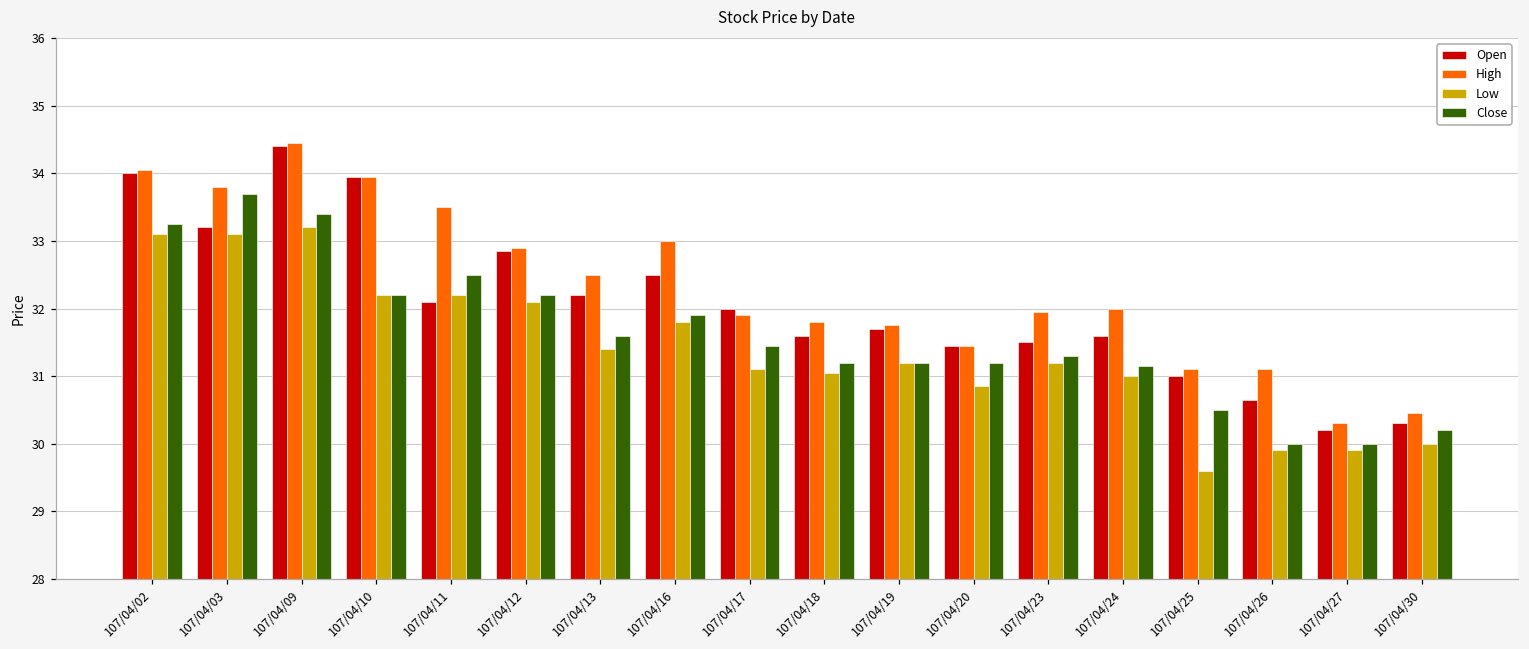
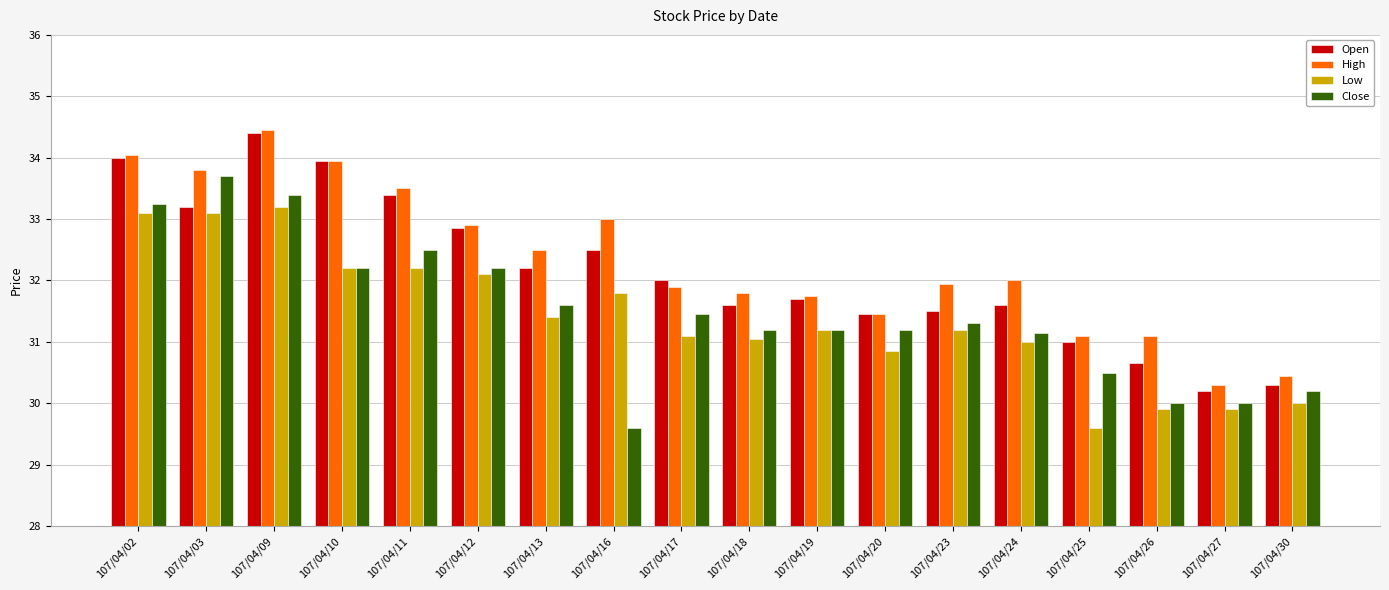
Open, 107/04/11: 32.1 -> 33.4
Close, 107/04/16: 31.9 -> 29.6
